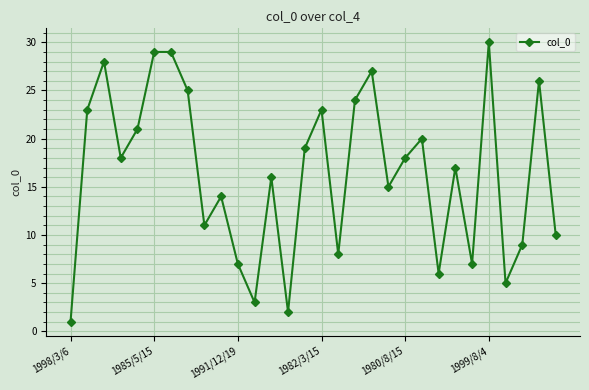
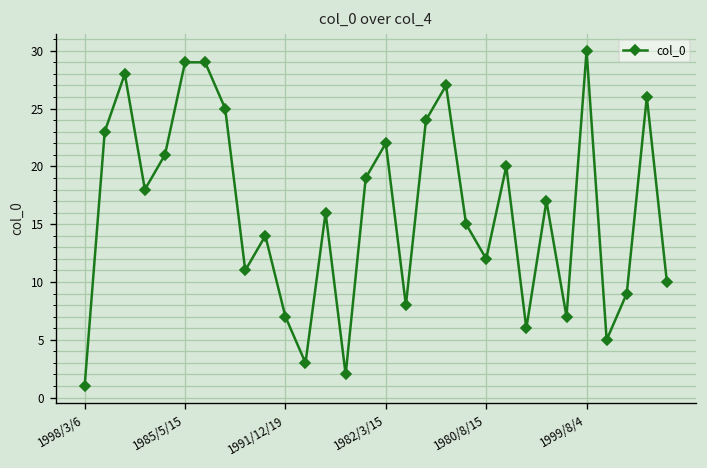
1982/3/15: 23 -> 22
1980/8/15: 18 -> 12
